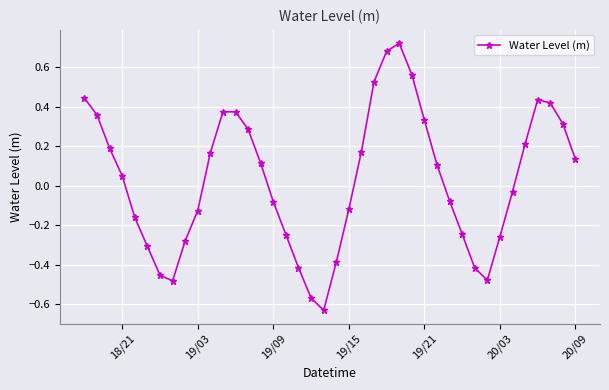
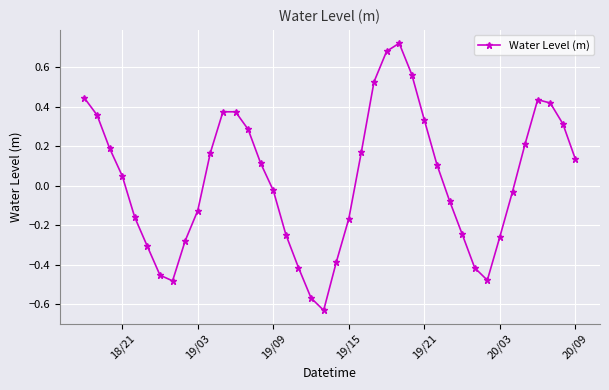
19/09: -0.08 -> -0.02
19/15: -0.12 -> -0.17
